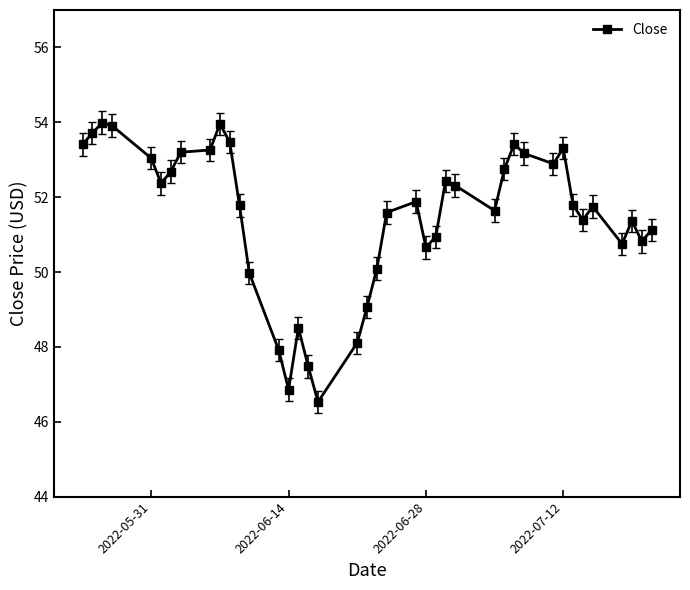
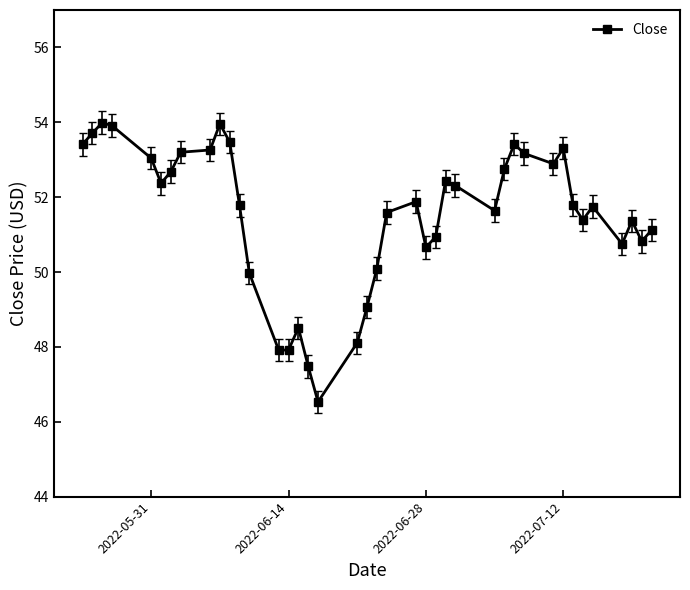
Close, 2022-06-14: 46.9 -> 47.9
